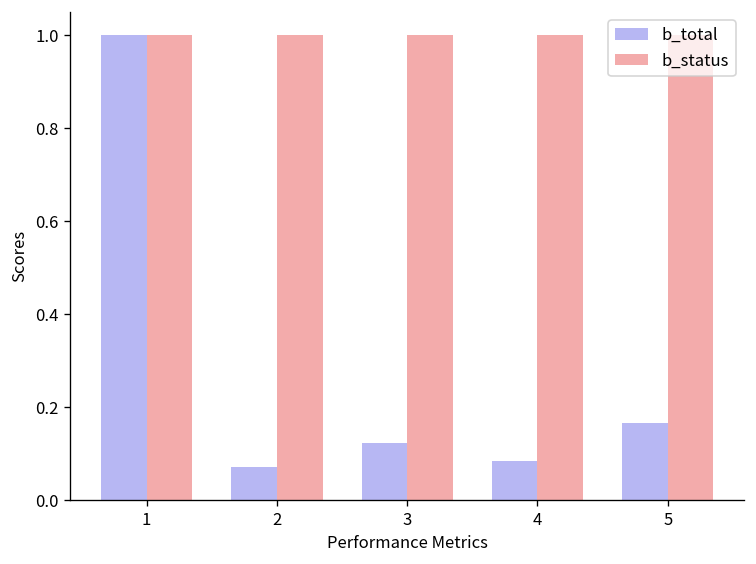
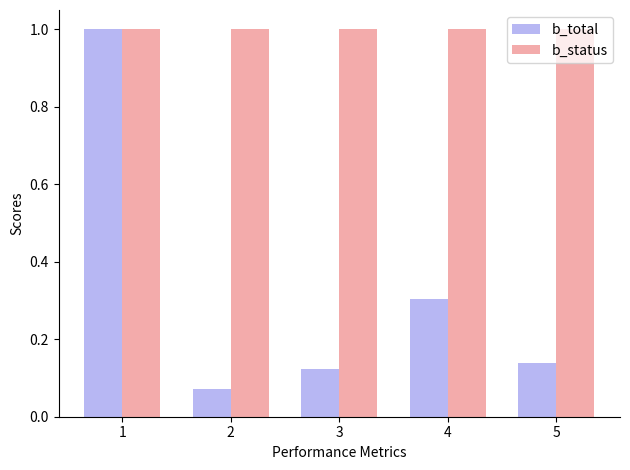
b_total, 4: 0.08 -> 0.30
b_total, 5: 0.17 -> 0.14
